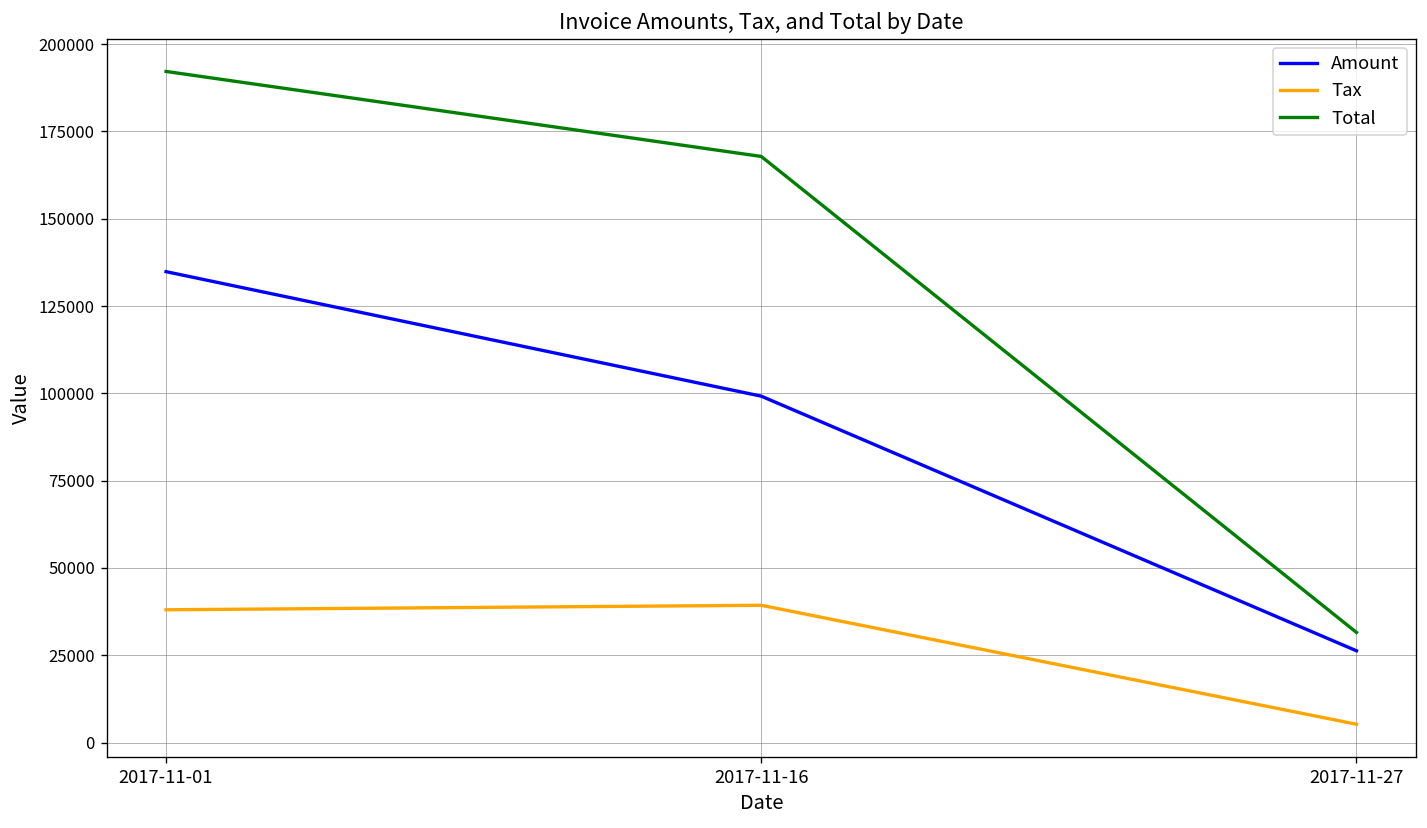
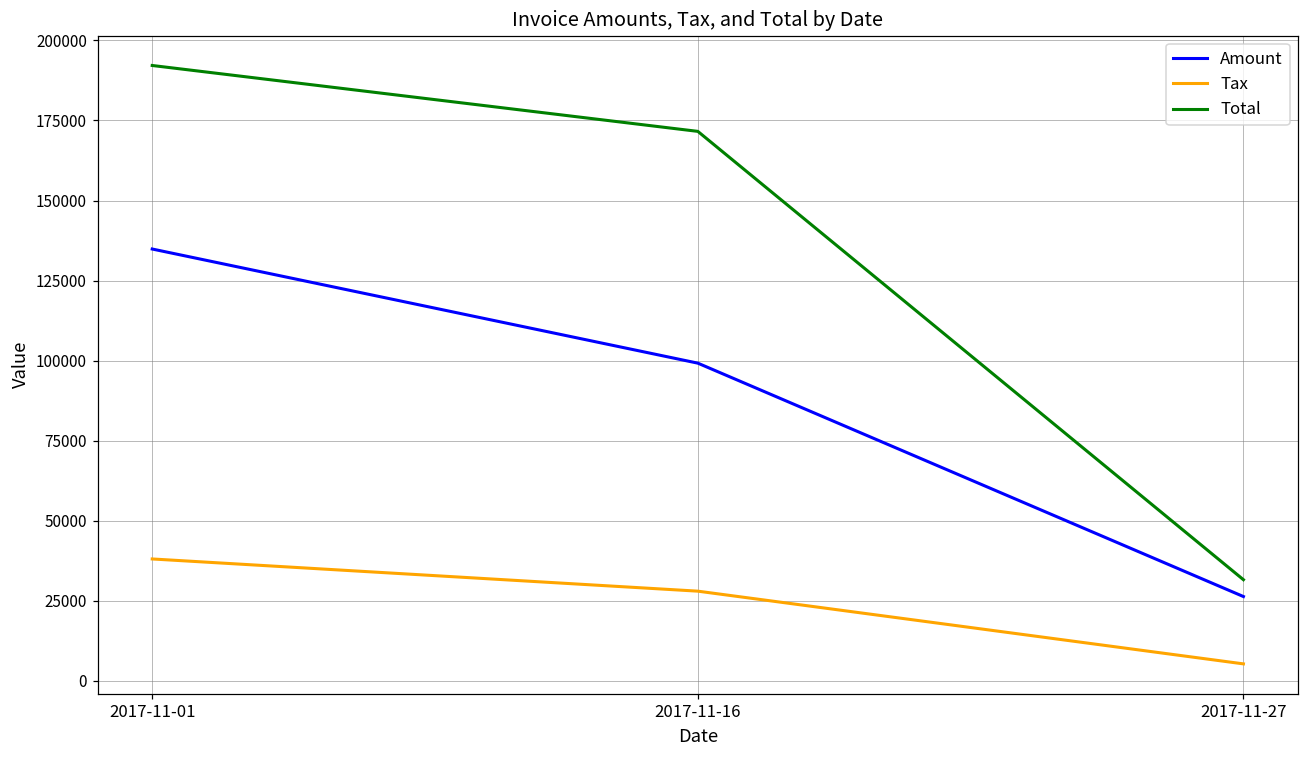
Tax, 2017-11-16: 39000 -> 28000
Total, 2017-11-16: 168000 -> 172000
